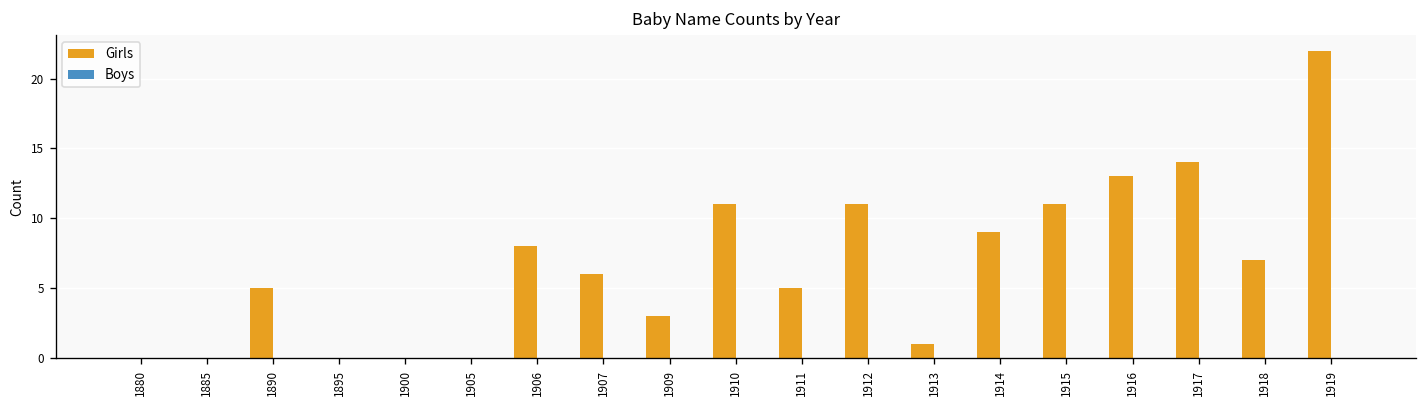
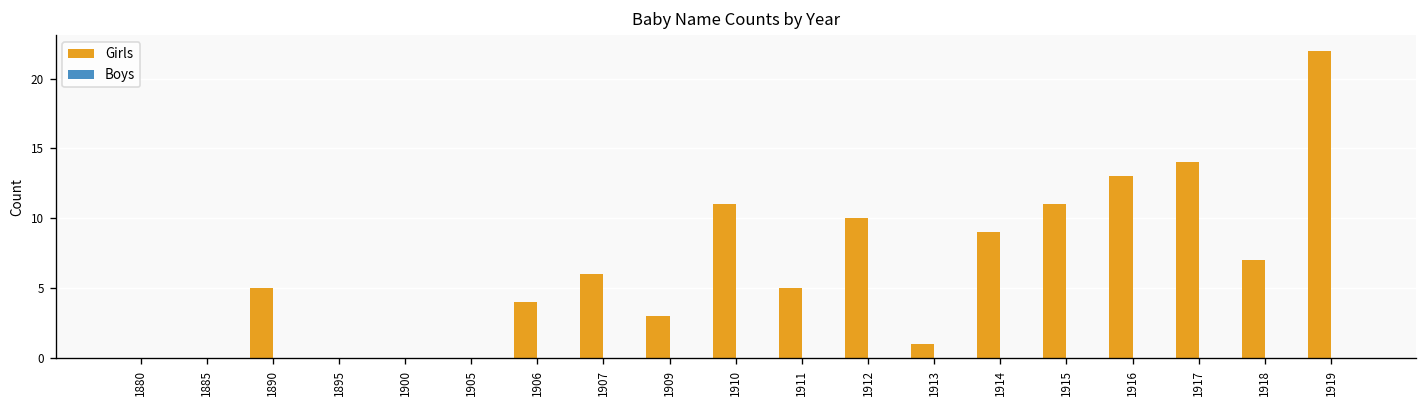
Girls, 1906: 8 -> 4
Girls, 1912: 11 -> 10
